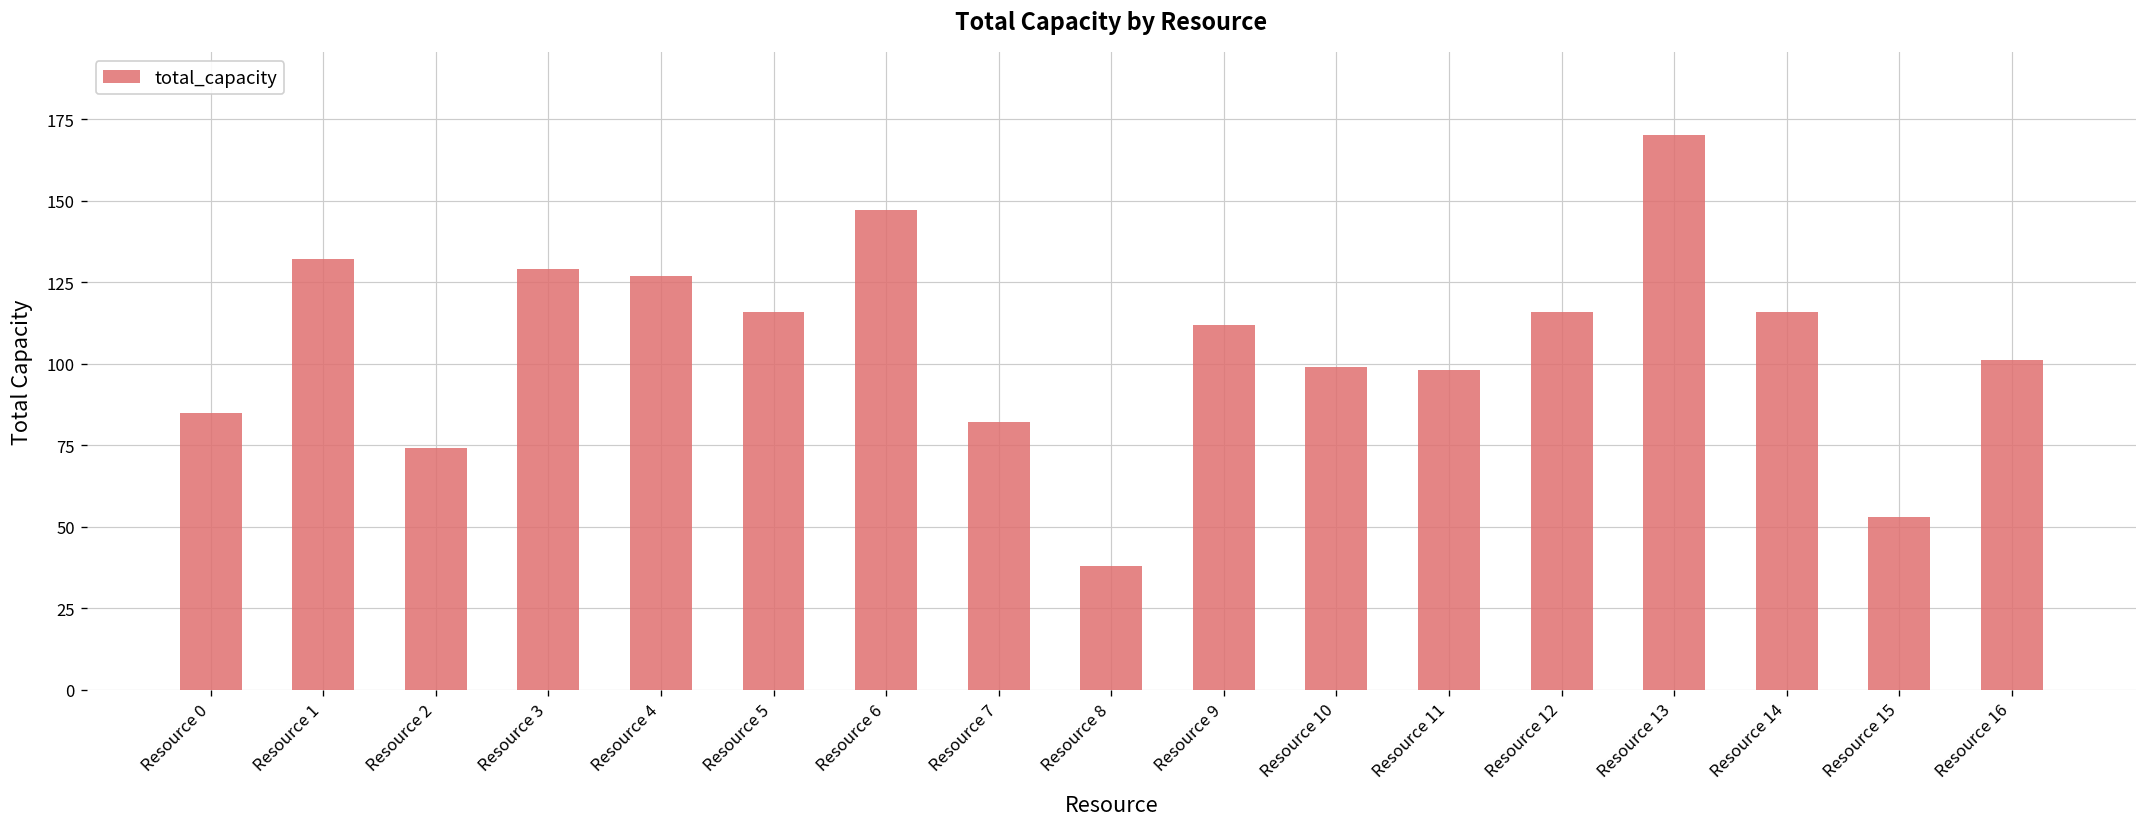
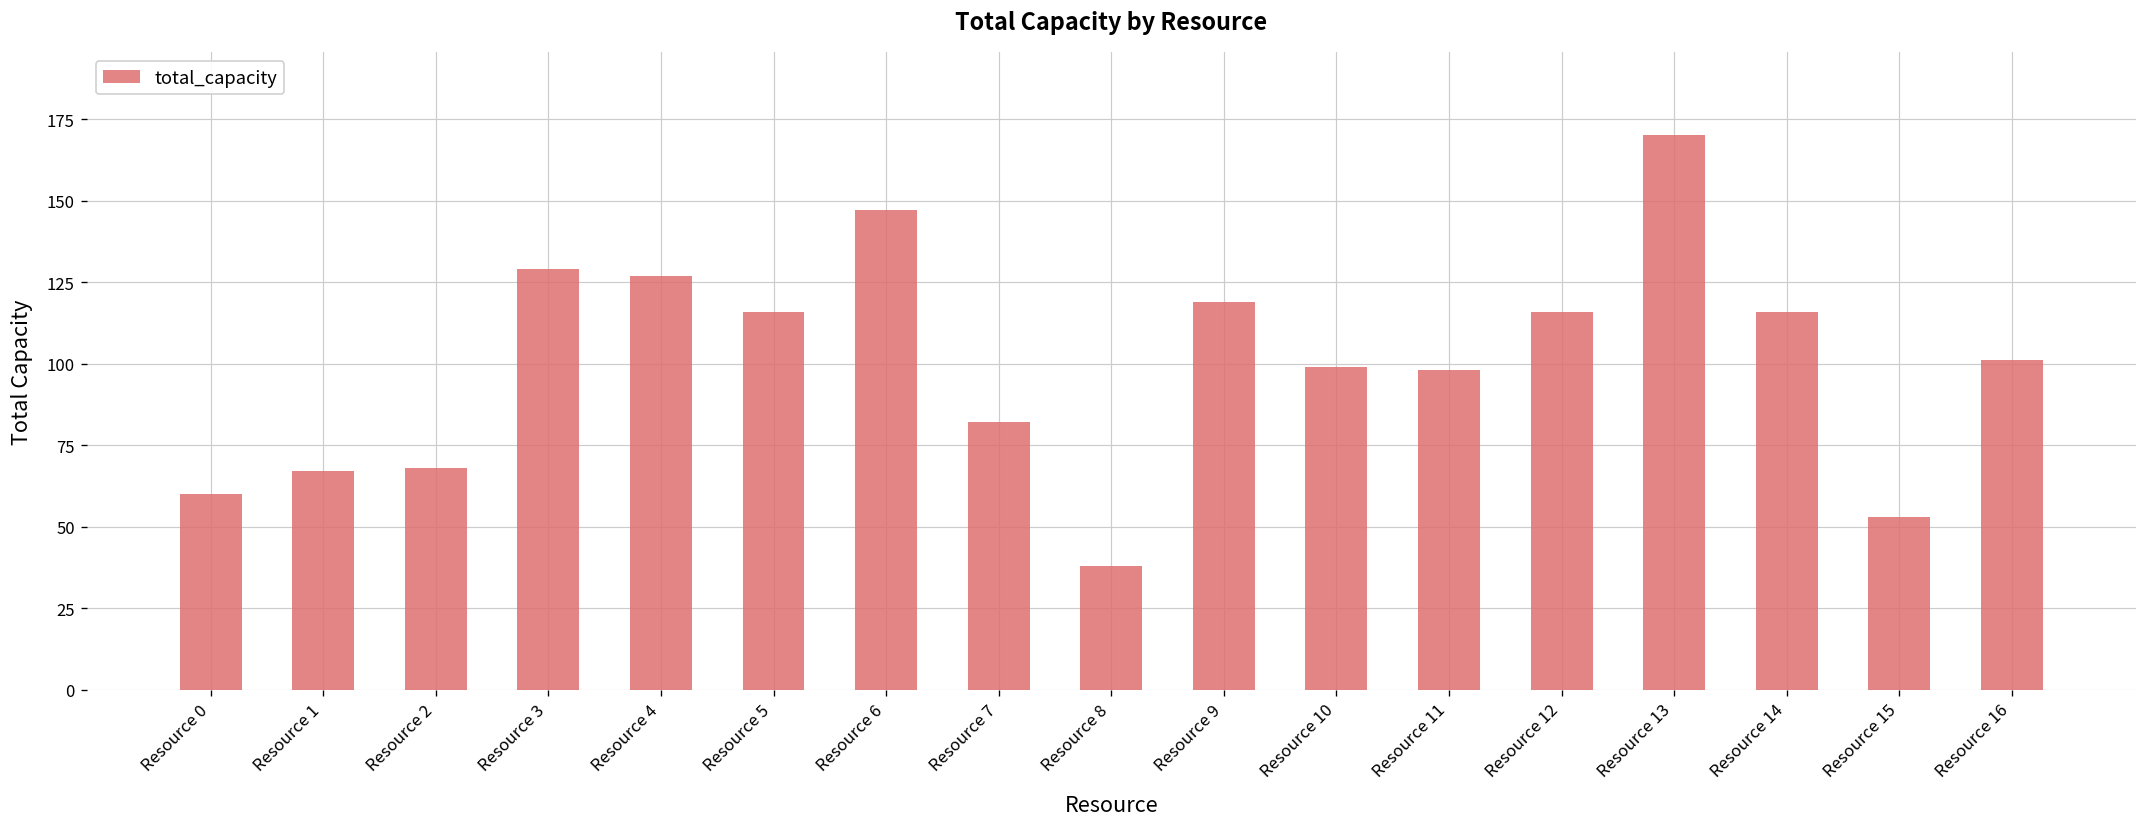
Resource 0: 85 -> 60
Resource 1: 132 -> 67
Resource 2: 74 -> 68
Resource 9: 112 -> 119
